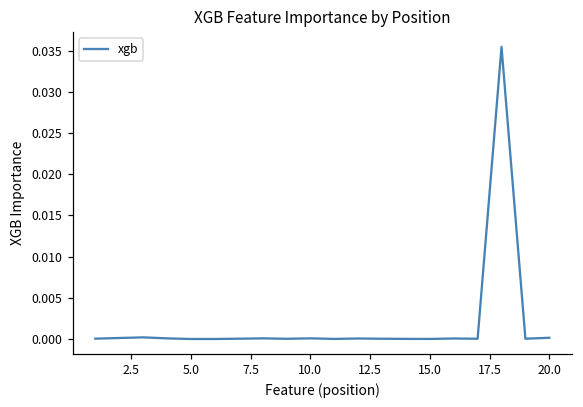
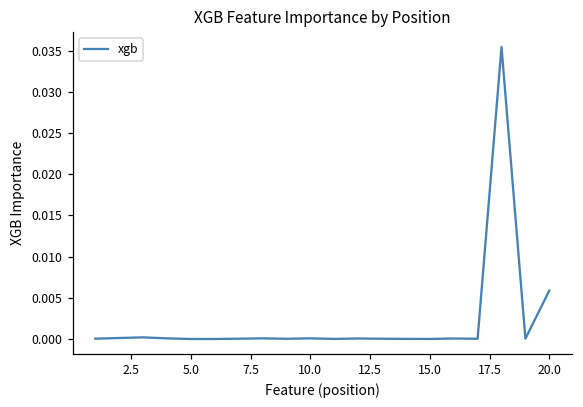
20.0: 0.000 -> 0.006
